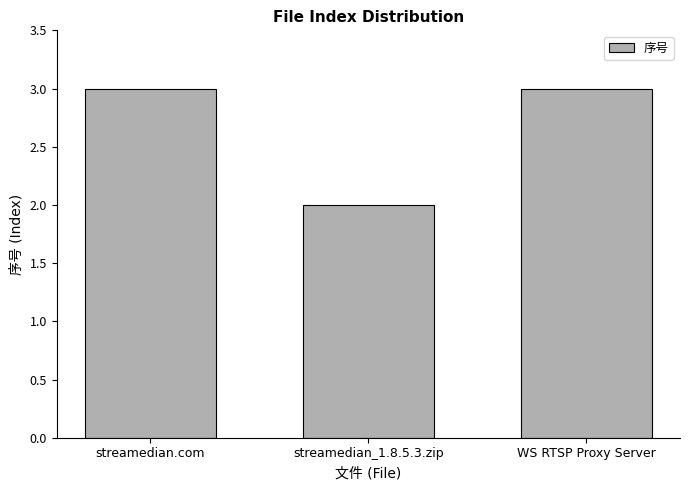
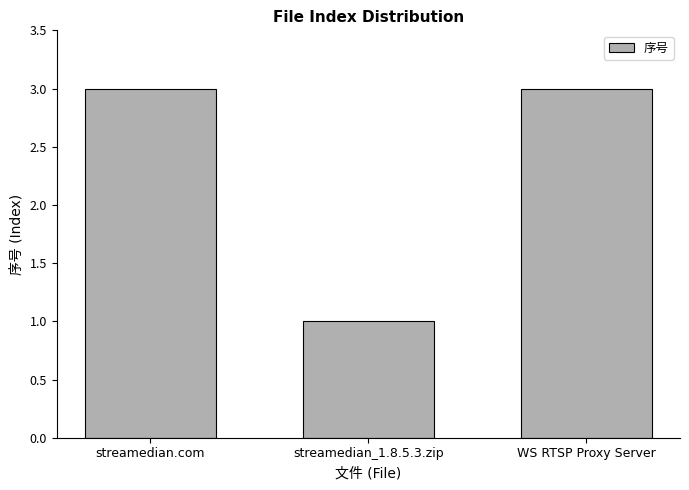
streamedian_1.8.5.3.zip: 2 -> 1
